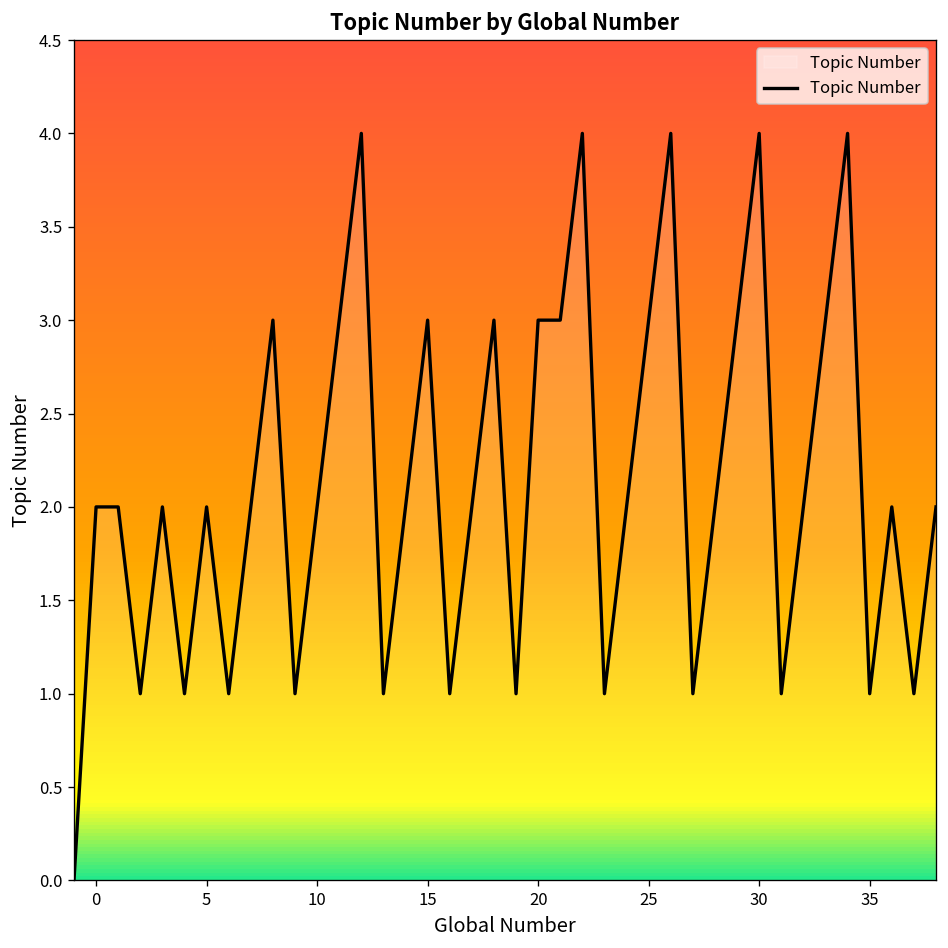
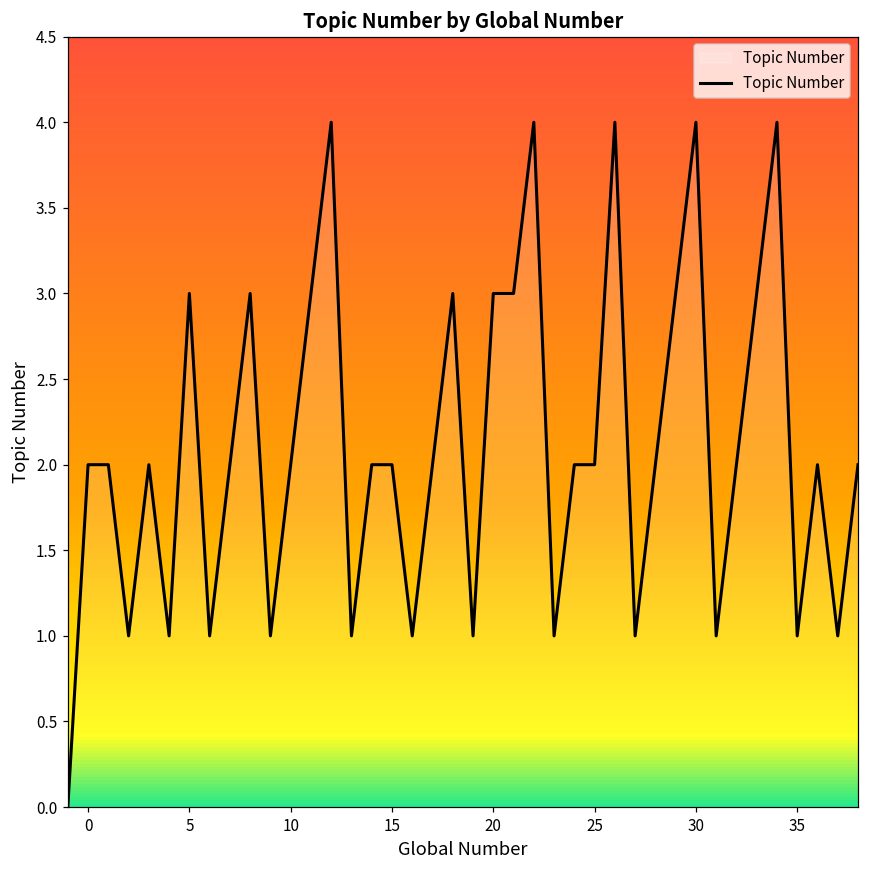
5: 2 -> 3
15: 3 -> 2
25: 3 -> 2
